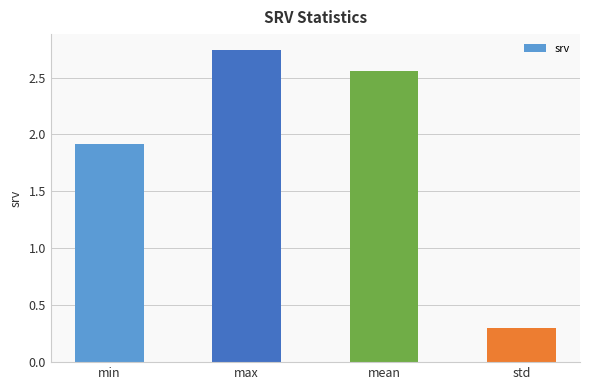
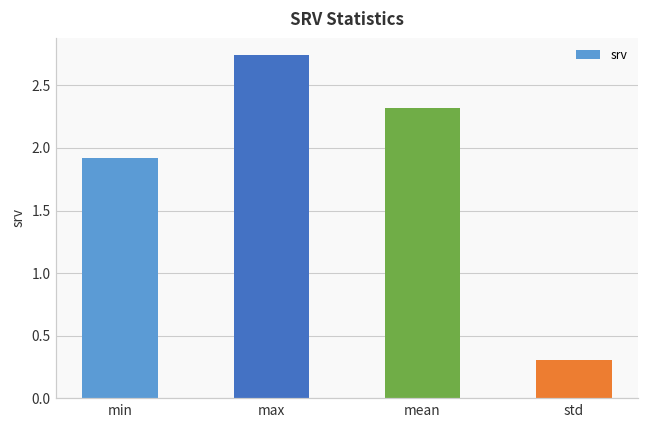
mean: 2.56 -> 2.32
